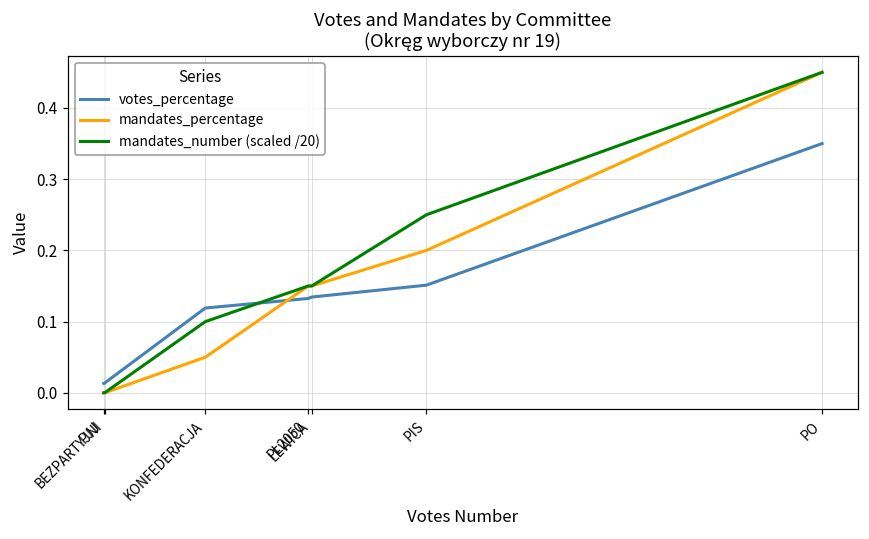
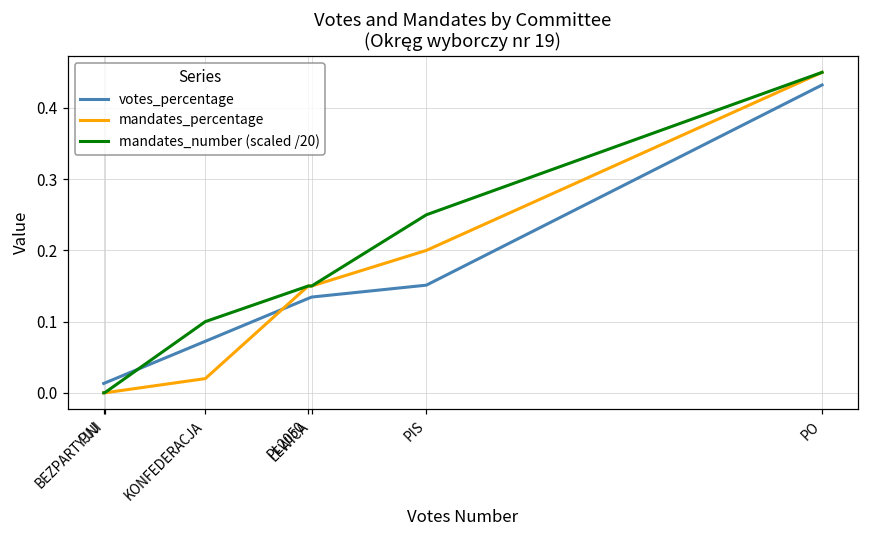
votes_percentage, KONFEDERACJA: 0.12 -> 0.07
mandates_percentage, KONFEDERACJA: 0.05 -> 0.02
votes_percentage, PO: 0.35 -> 0.43
